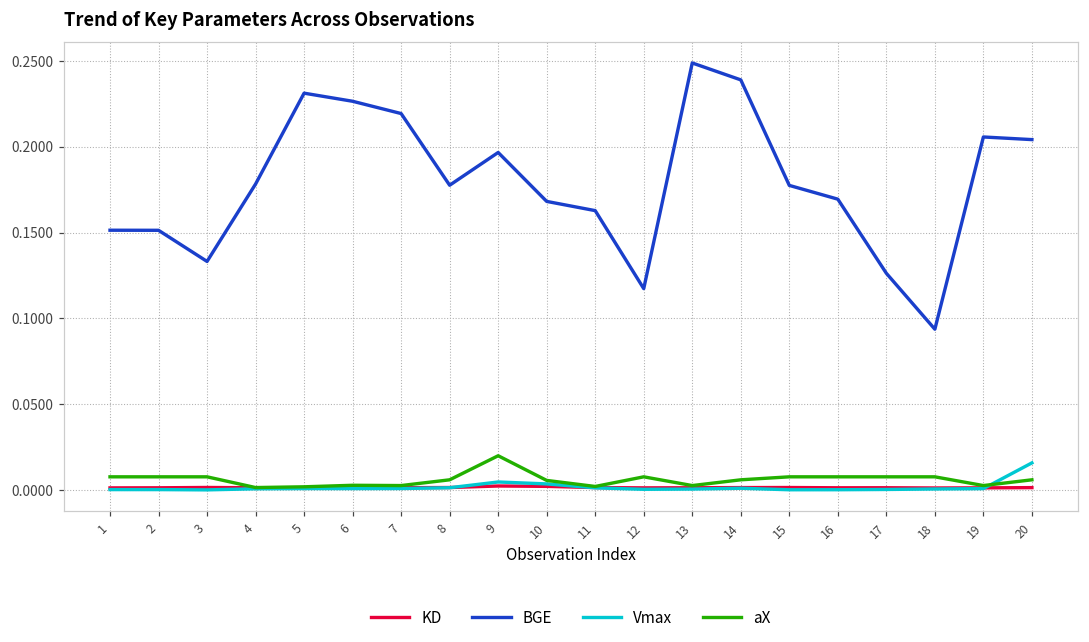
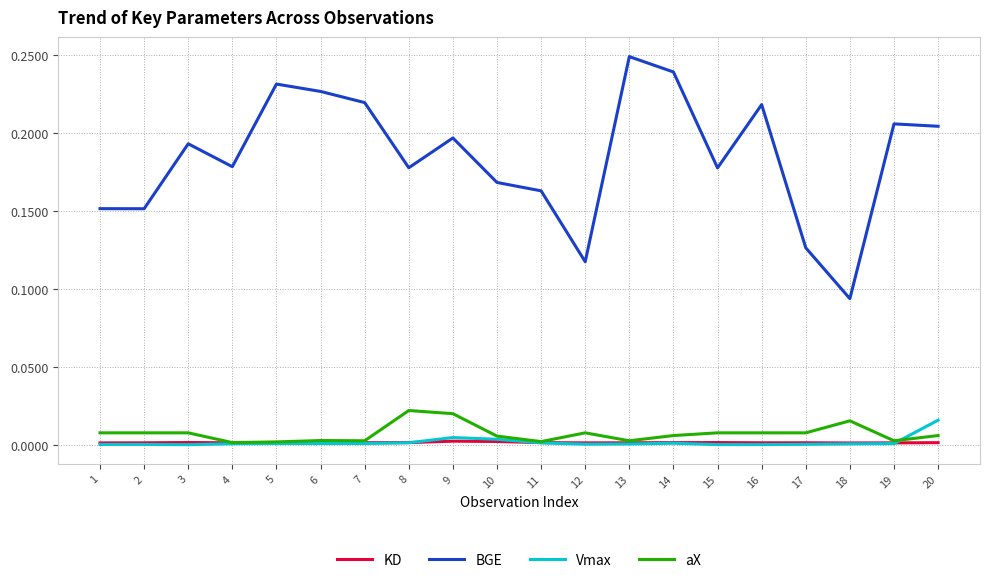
BGE, 3: 0.133 -> 0.193
aX, 8: 0.006 -> 0.022
BGE, 16: 0.170 -> 0.218
aX, 18: 0.008 -> 0.015
